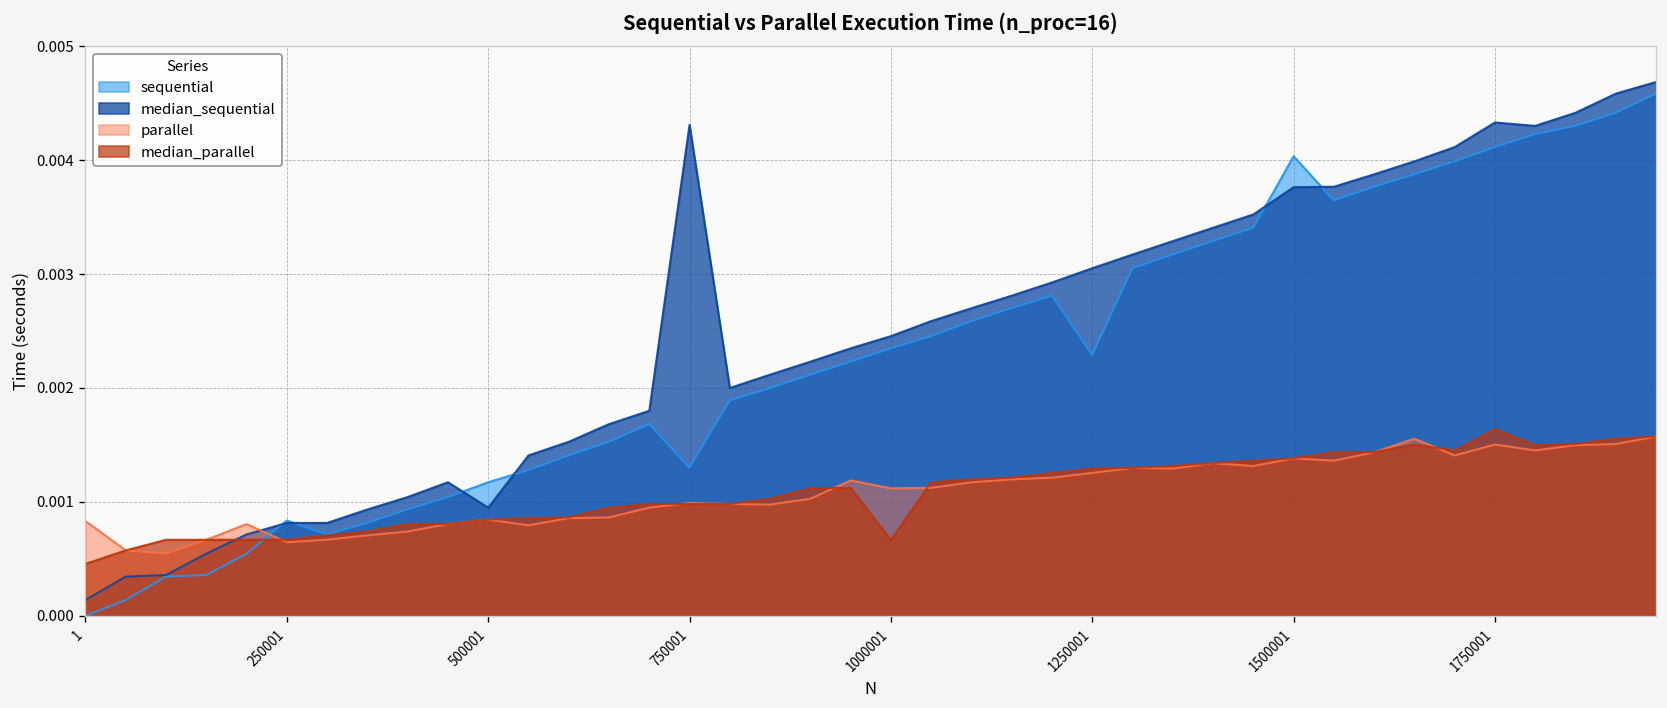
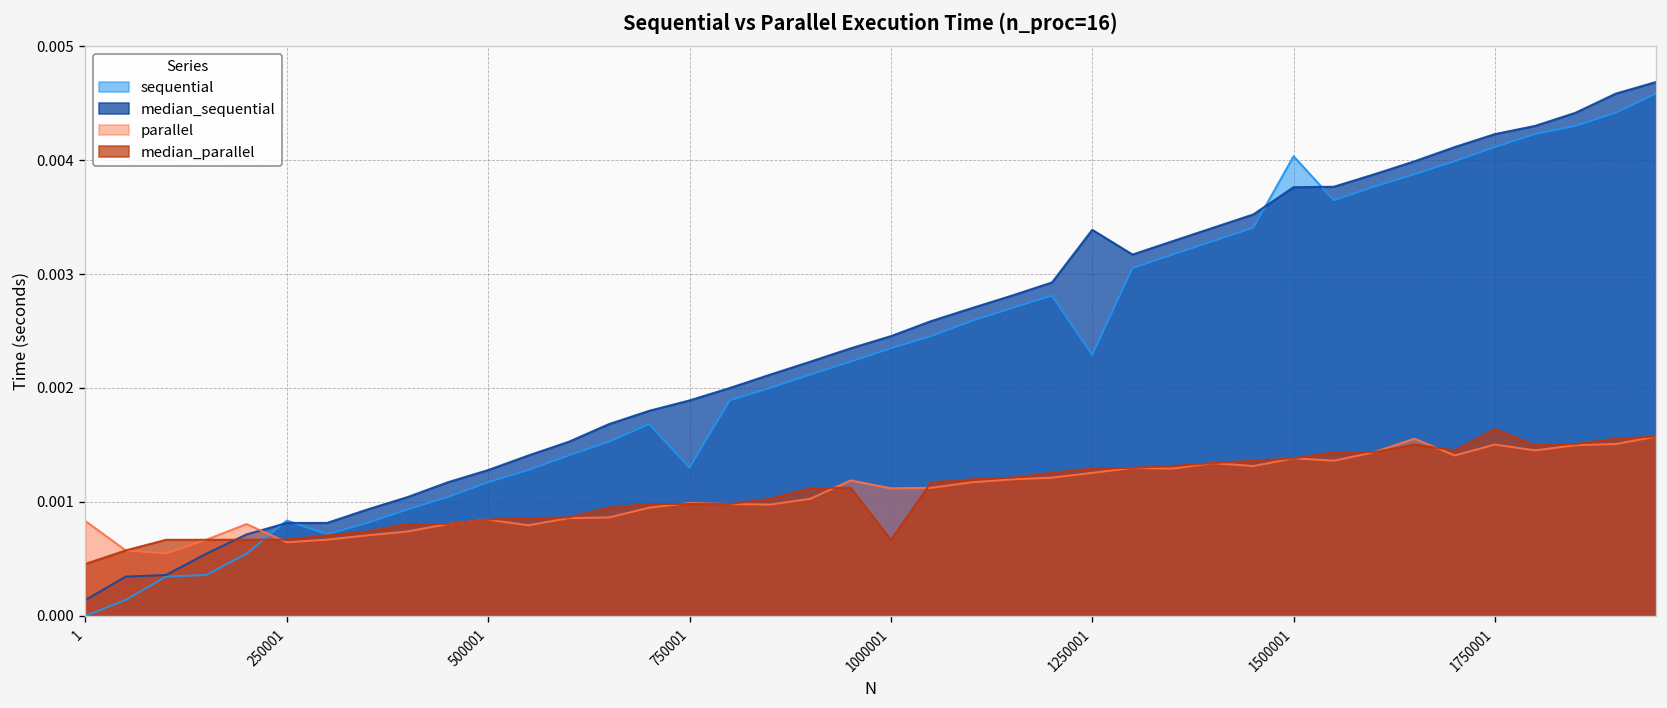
median_sequential, 500001: 0.0010 -> 0.0013
median_sequential, 750001: 0.0043 -> 0.0019
median_sequential, 1250001: 0.0031 -> 0.0034
median_sequential, 1750001: 0.0043 -> 0.0042
